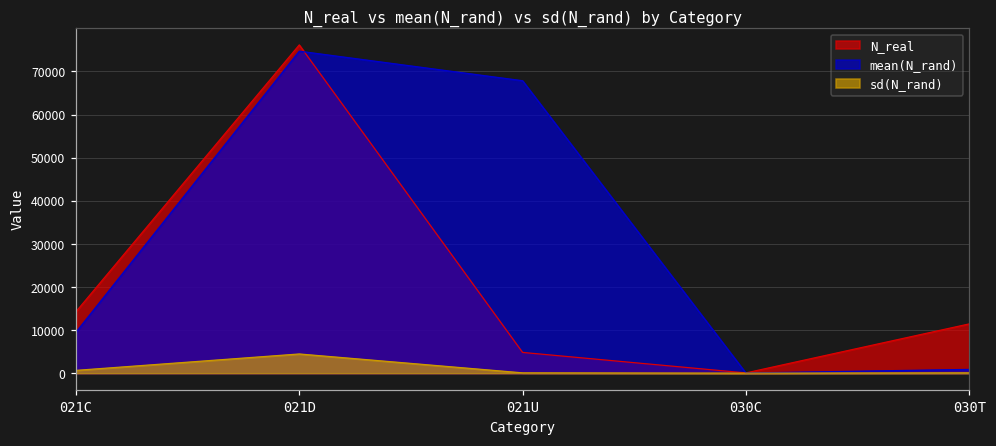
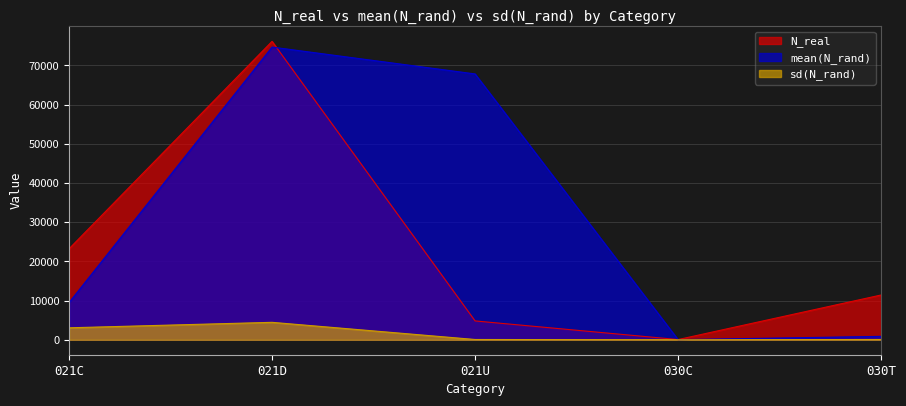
N_real, 021C: 14000 -> 23000
sd(N_rand), 021C: 1000 -> 3000
